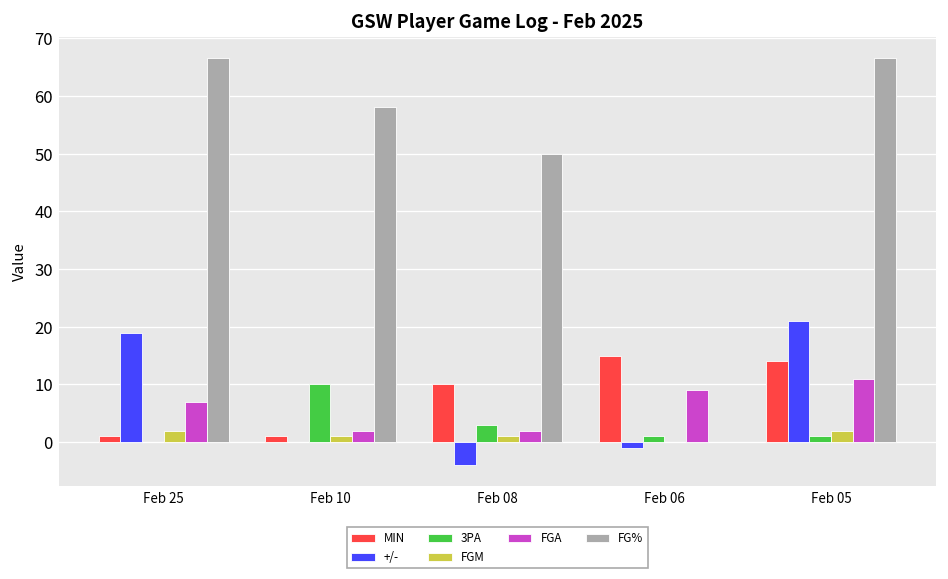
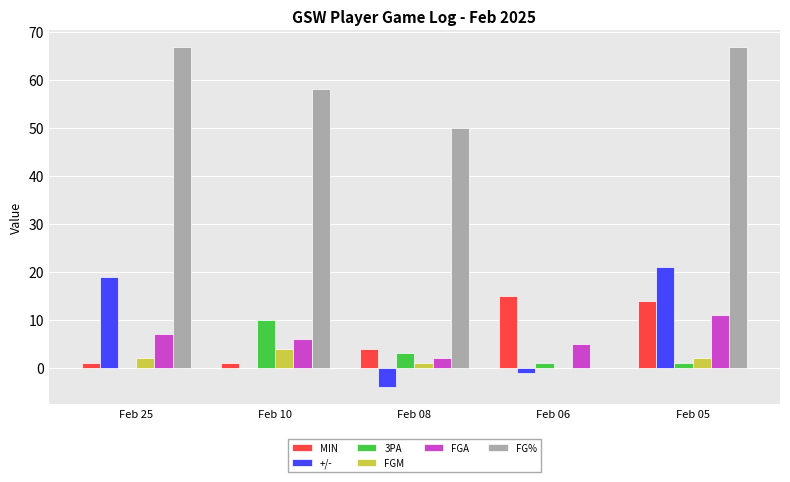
FGM, Feb 10: 1 -> 4
FGA, Feb 10: 2 -> 6
MIN, Feb 08: 10 -> 4
FGA, Feb 06: 9 -> 5
